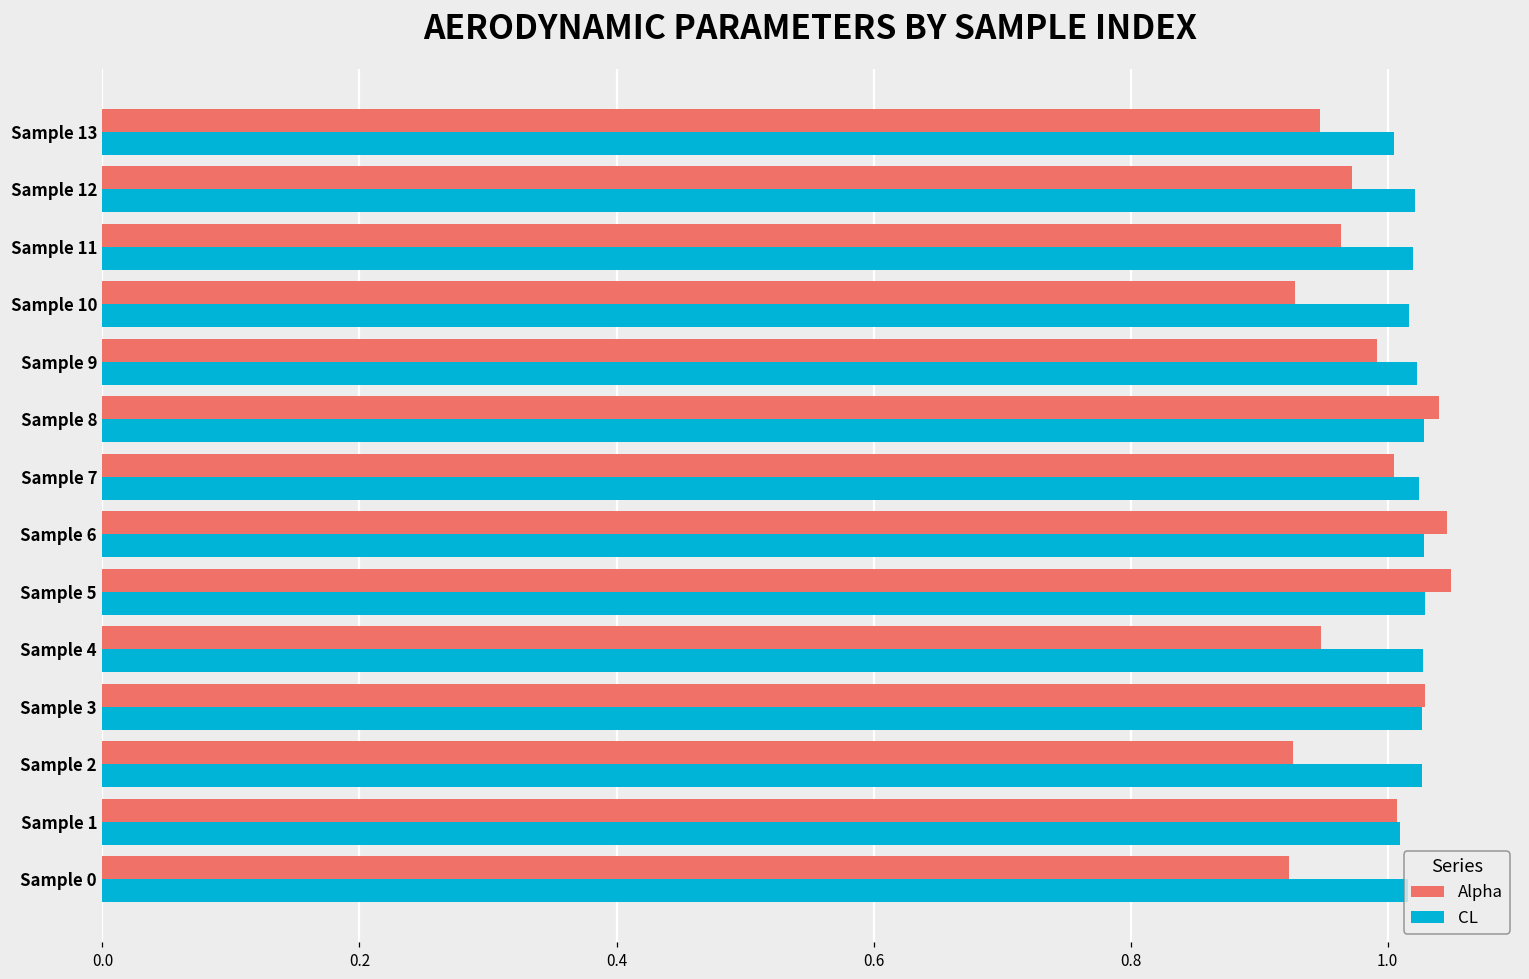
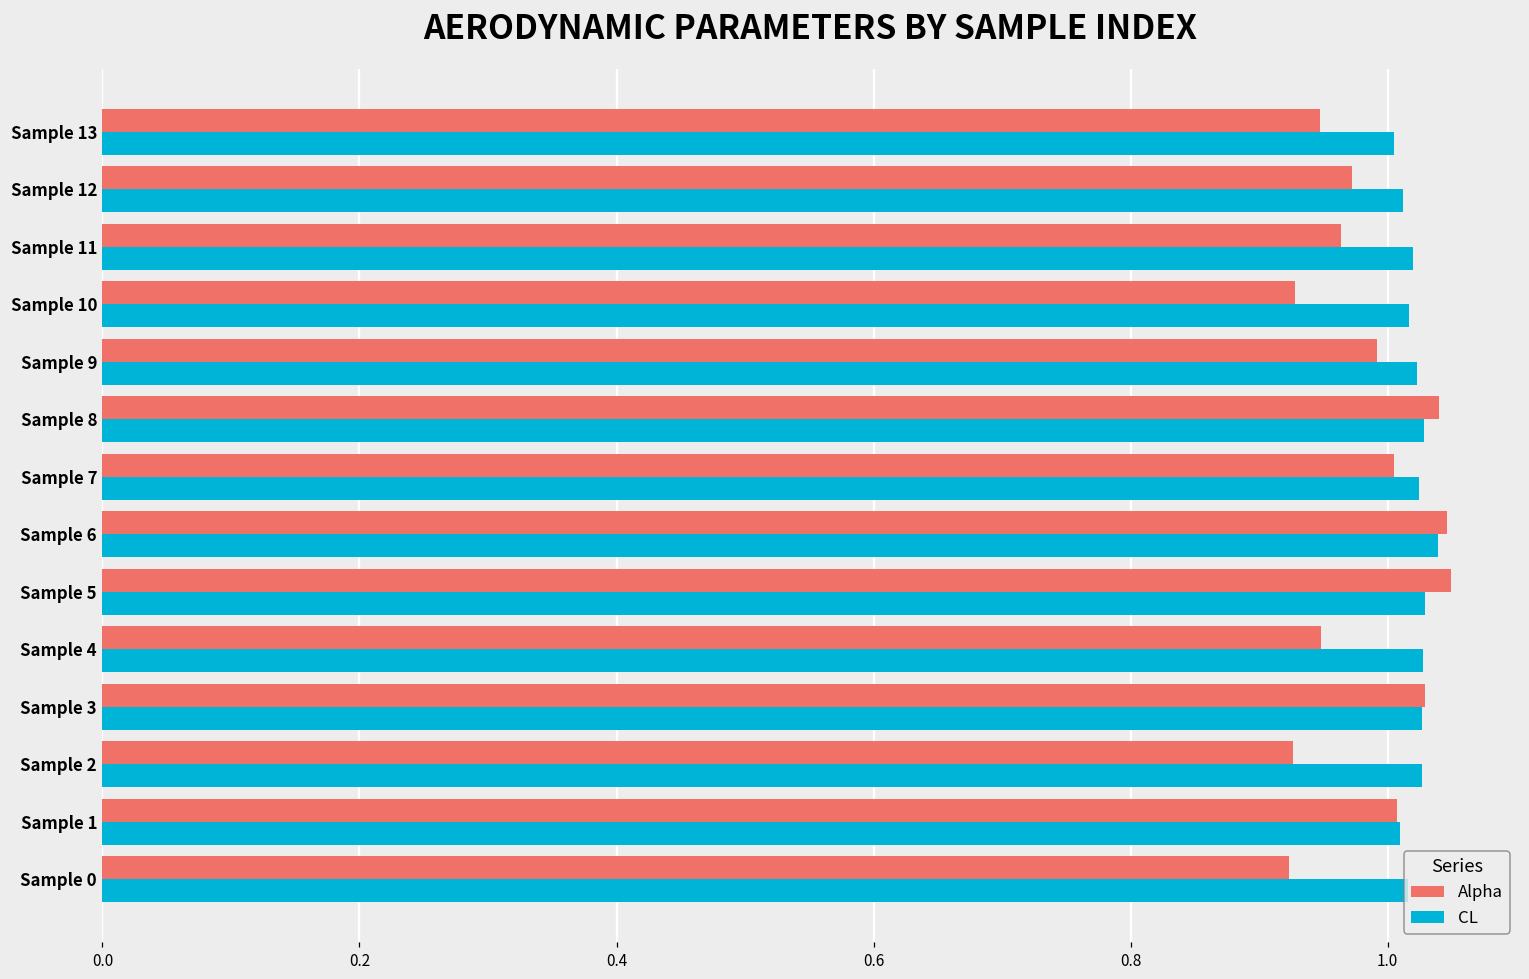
CL, Sample 12: 1.021 -> 1.012
CL, Sample 6: 1.028 -> 1.039
